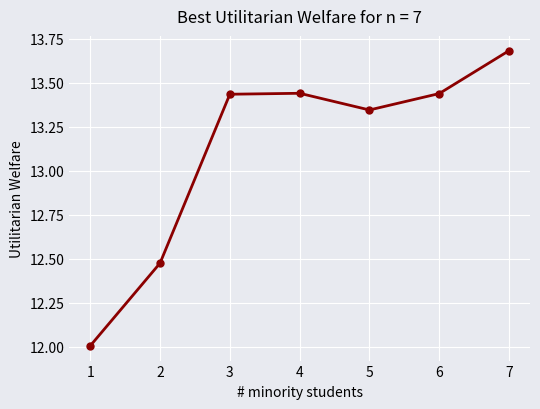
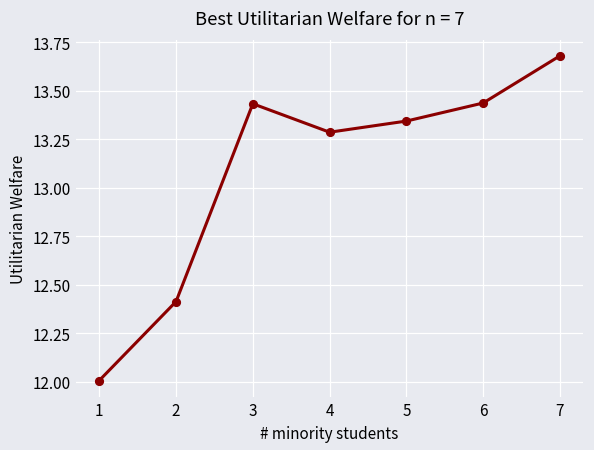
2: 12.48 -> 12.41
4: 13.44 -> 13.29
